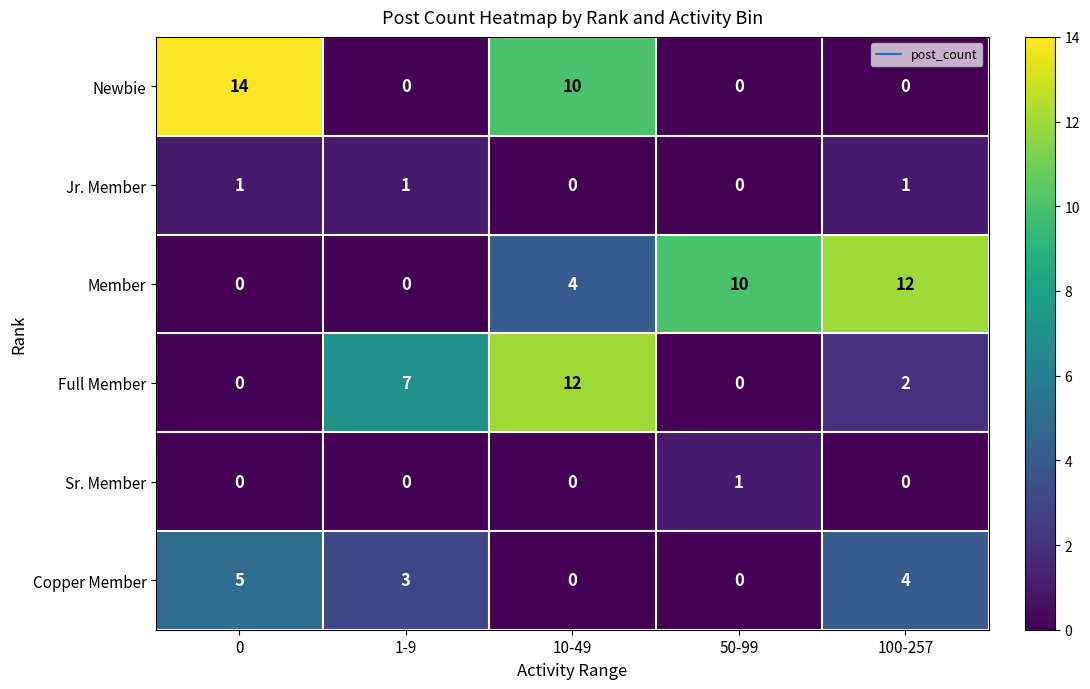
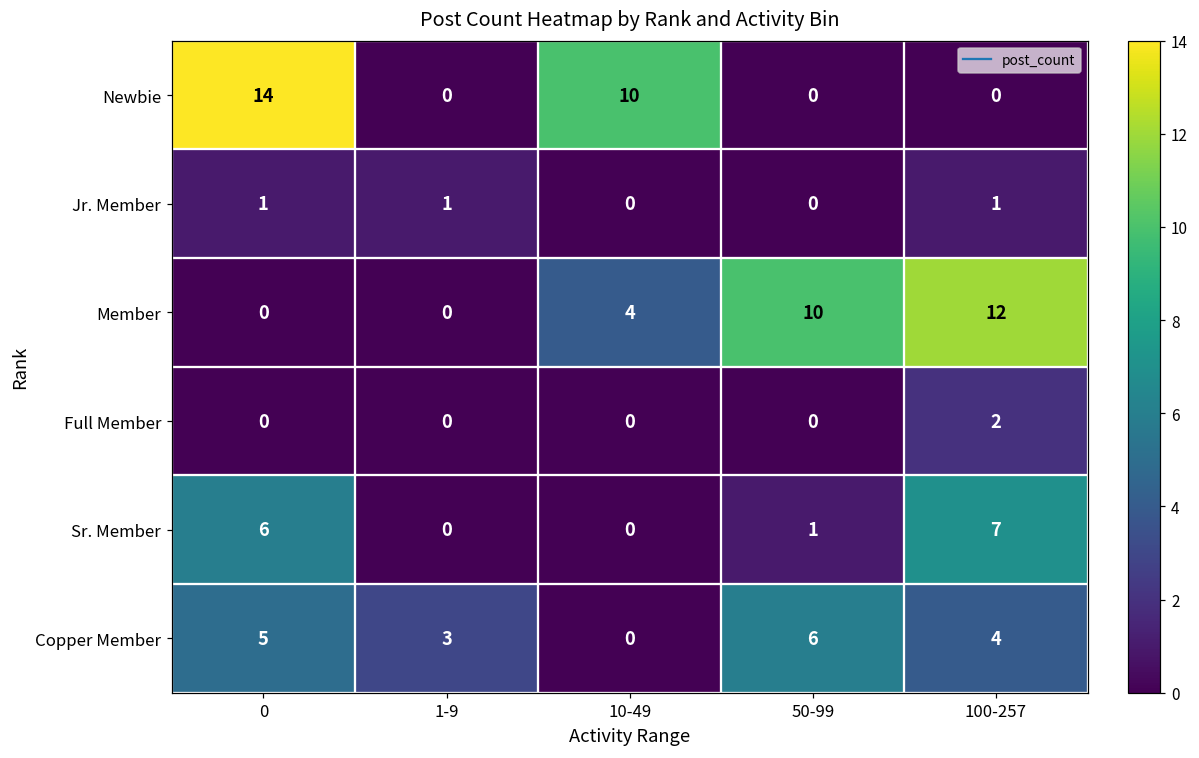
Full Member, 1-9: 7 -> 0
Full Member, 10-49: 12 -> 0
Sr. Member, 0: 0 -> 6
Sr. Member, 100-257: 0 -> 7
Copper Member, 50-99: 0 -> 6
